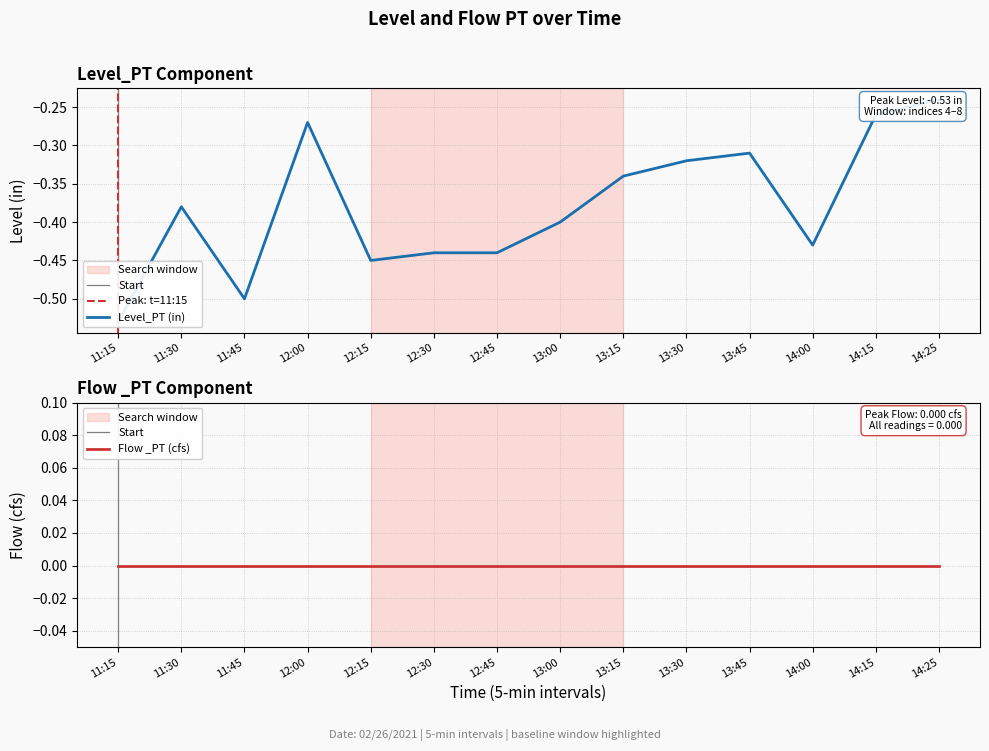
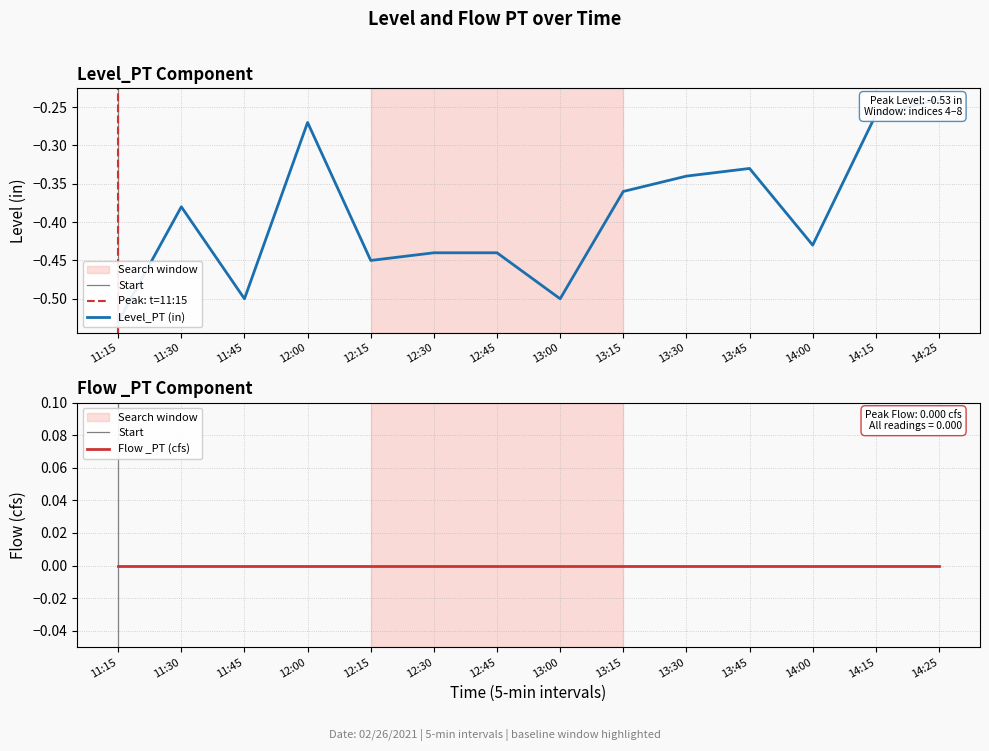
Level_PT Component, 13:00: -0.4 -> -0.5
Level_PT Component, 13:15: -0.34 -> -0.36
Level_PT Component, 13:30: -0.32 -> -0.34
Level_PT Component, 13:45: -0.31 -> -0.33
